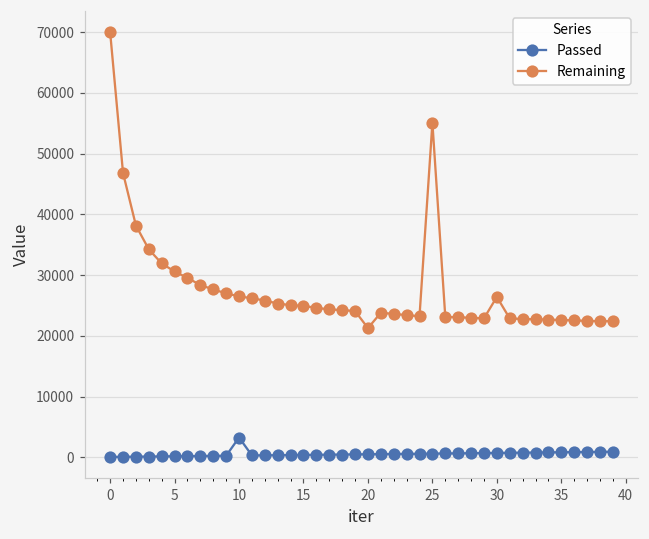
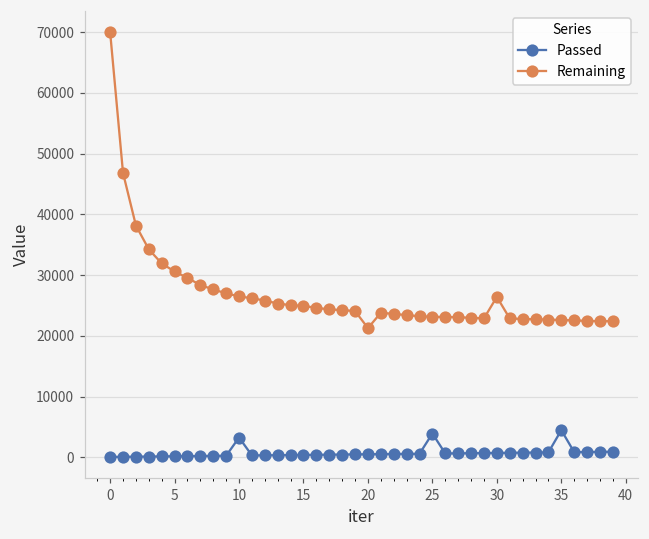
Passed, 25: 1000 -> 4000
Remaining, 25: 55000 -> 23000
Passed, 35: 1000 -> 4000
